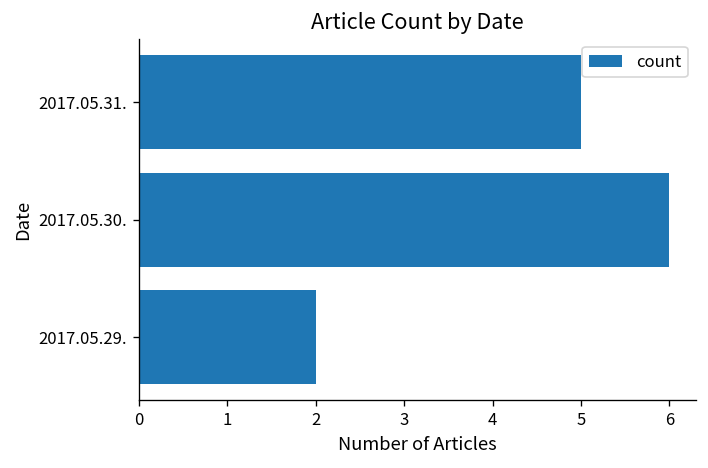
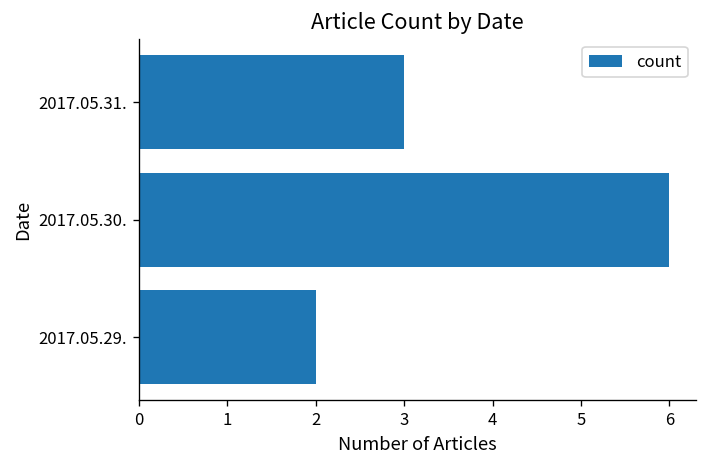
2017.05.31.: 5 -> 3
